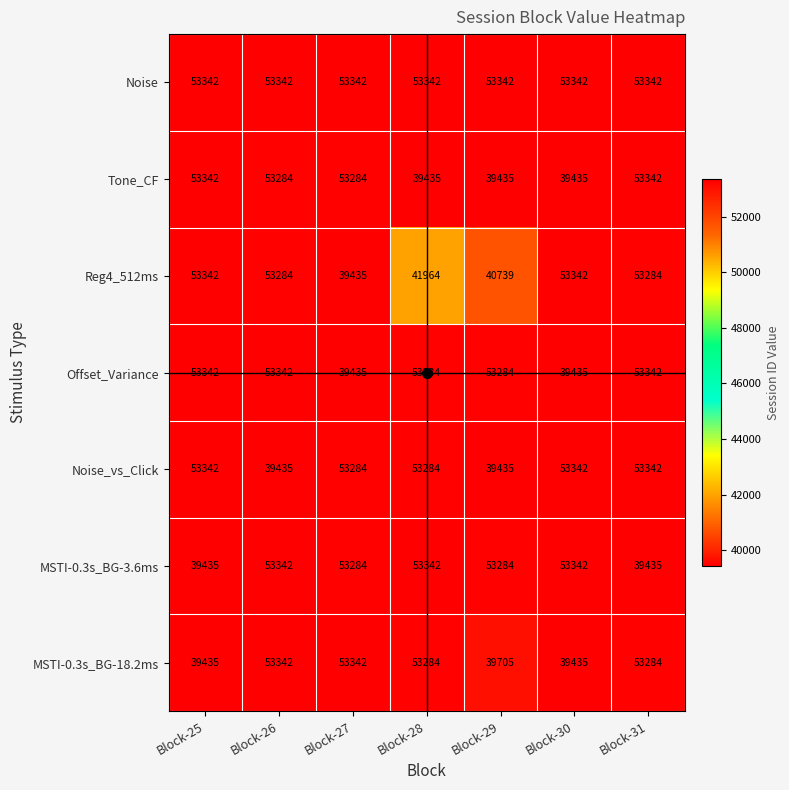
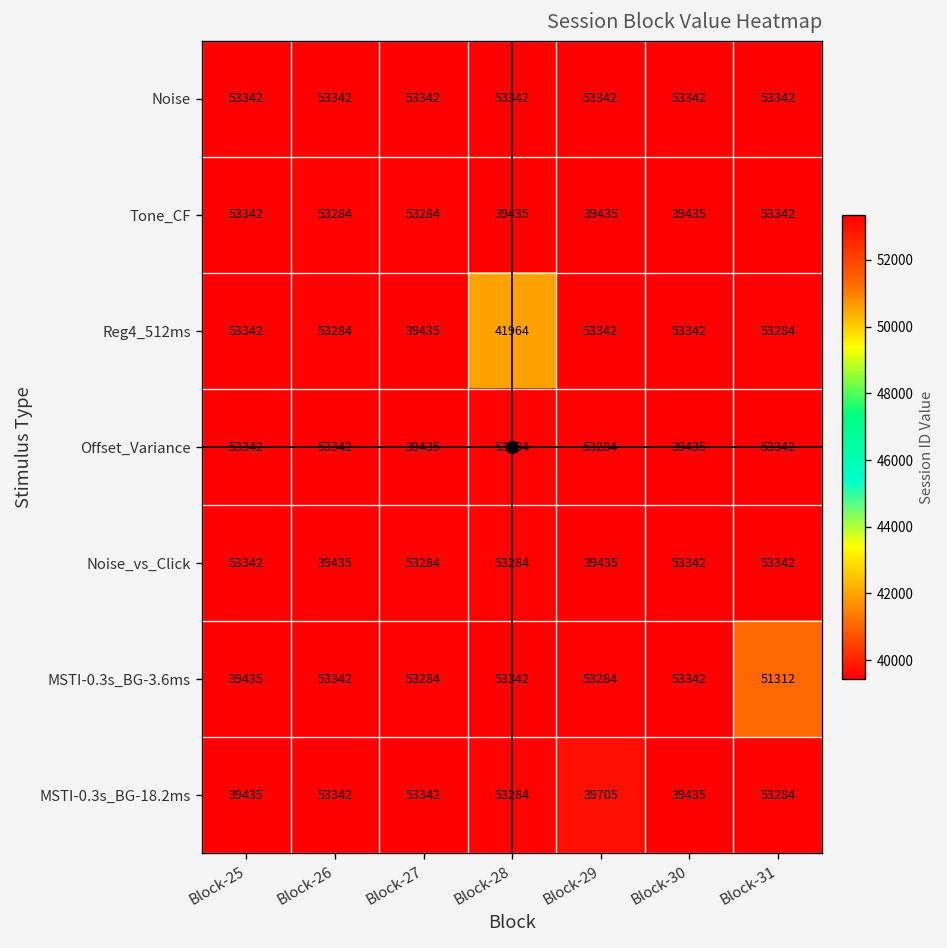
Reg4_512ms, Block-29: 40739 -> 53342
MSTI-0.3s_BG-3.6ms, Block-31: 39435 -> 51312
